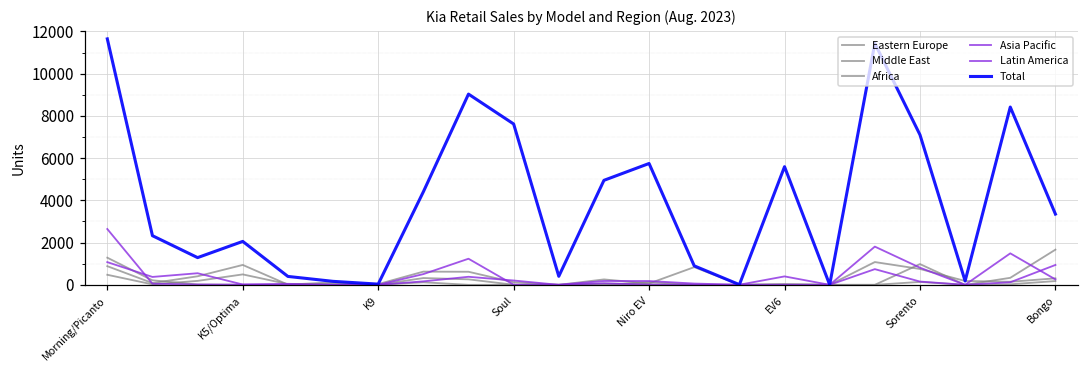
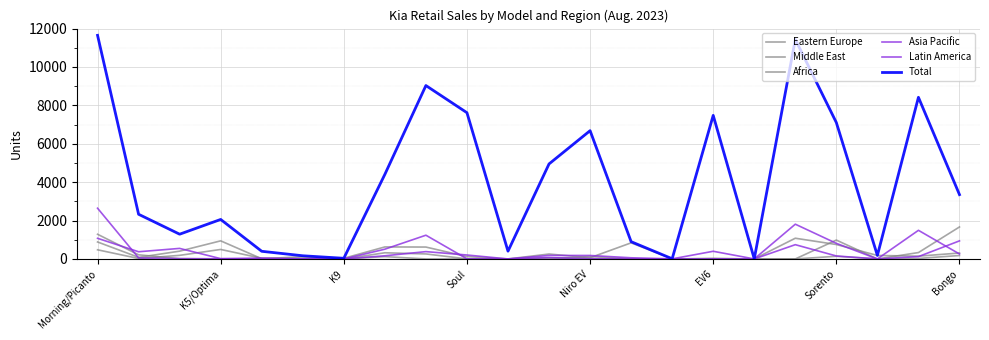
Total, Niro EV: 5700 -> 6700
Total, EV6: 5600 -> 7500
